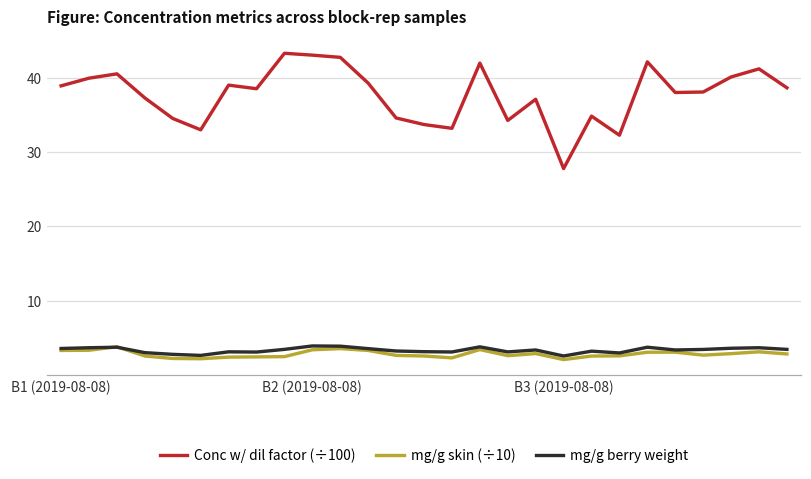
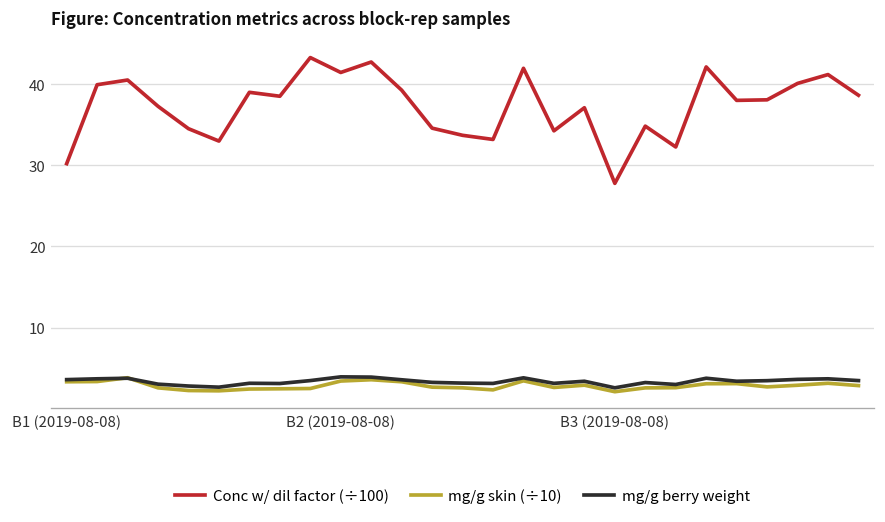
Conc w/ dil factor (÷100), B1 (2019-08-08): 39 -> 30
Conc w/ dil factor (÷100), B2 (2019-08-08): 43 -> 41
